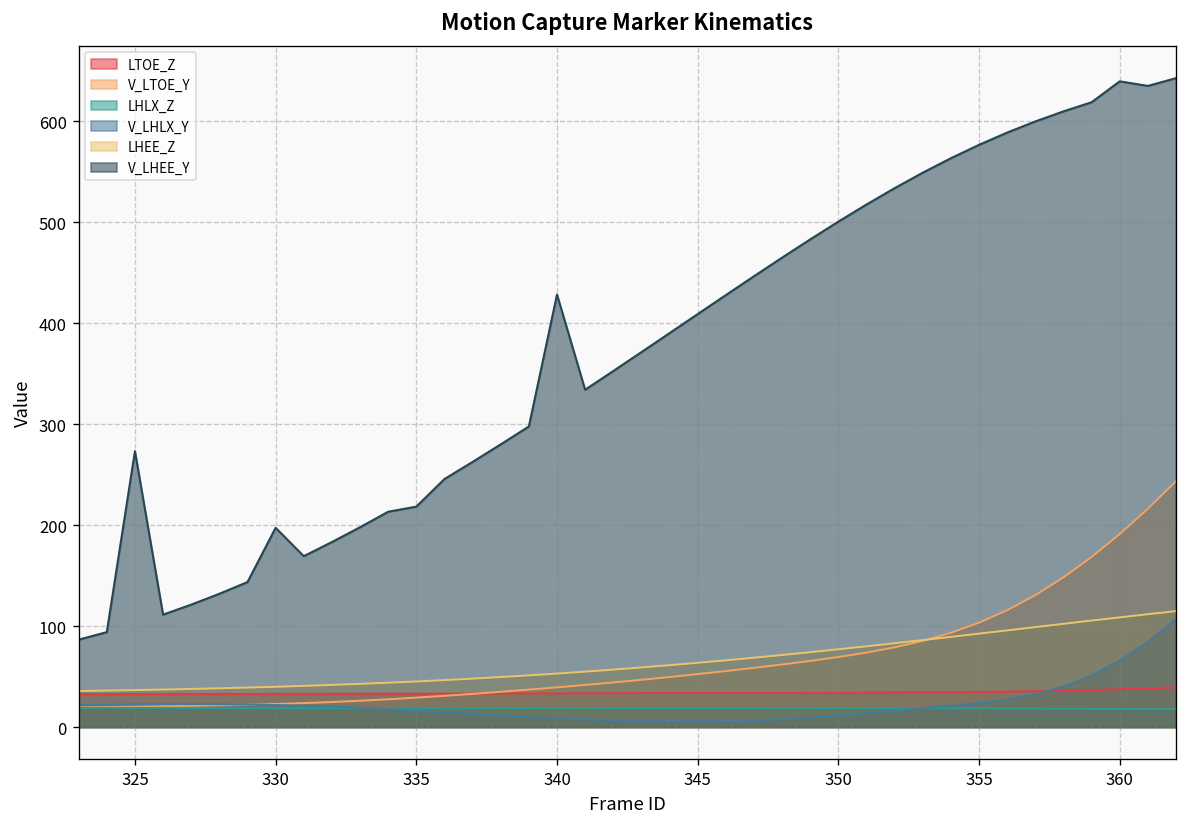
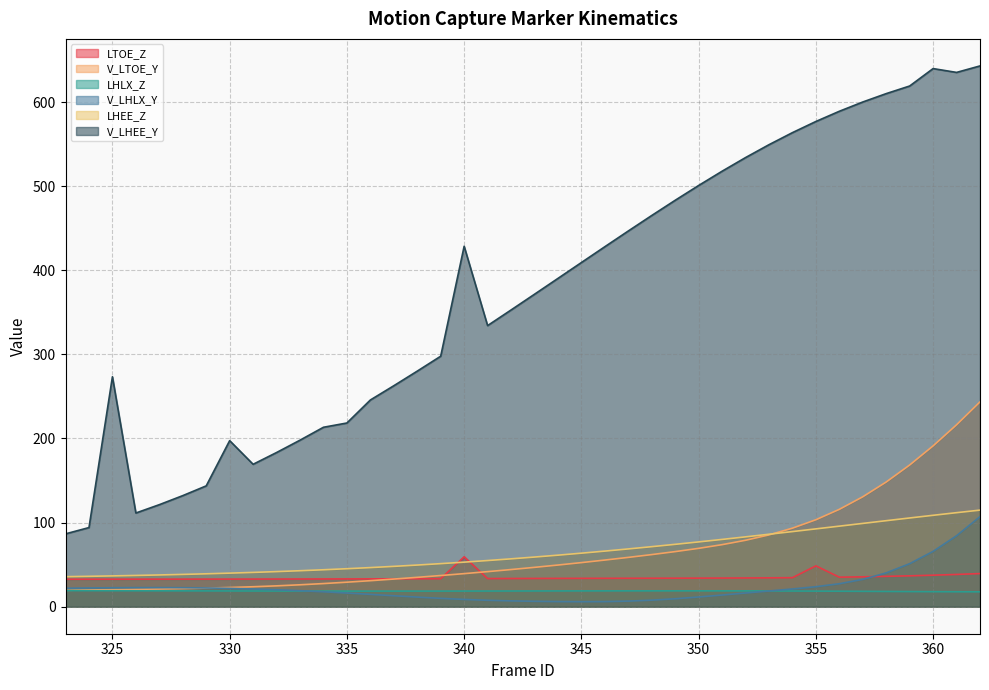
LTOE_Z, 340: 30 -> 60
LTOE_Z, 355: 30 -> 50
